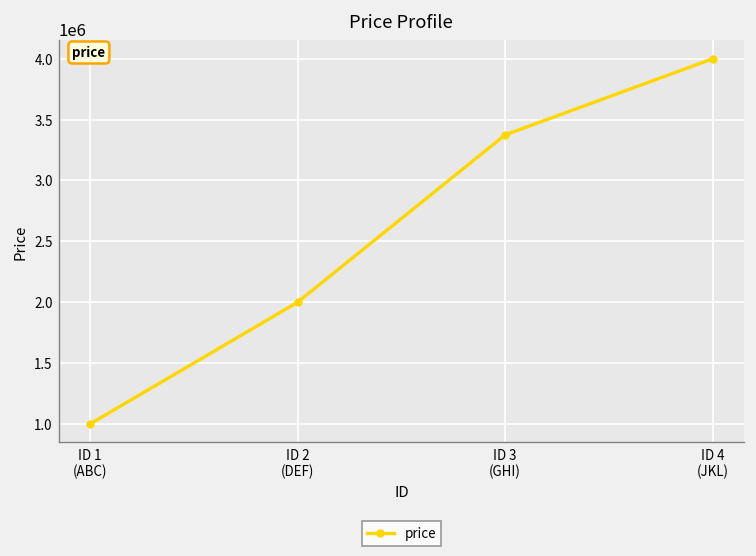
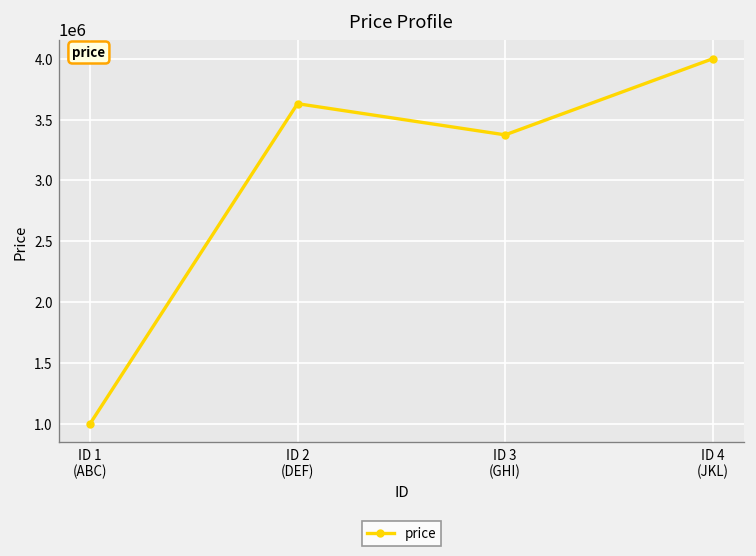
ID 2 (DEF): 2000000 -> 3630000
